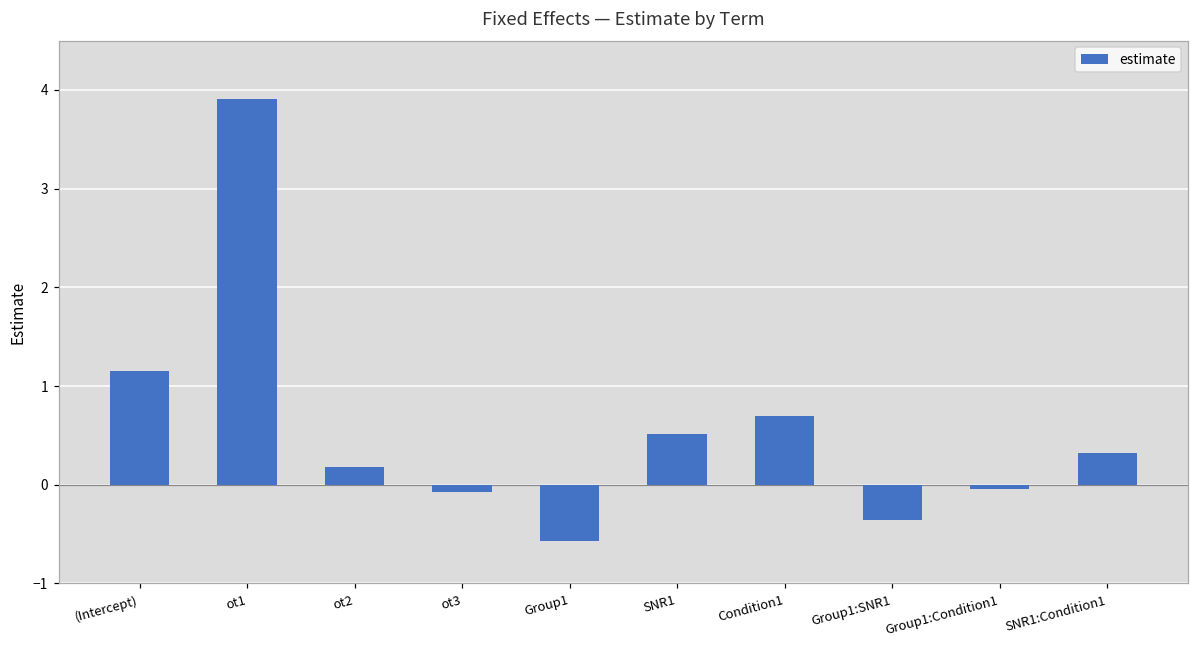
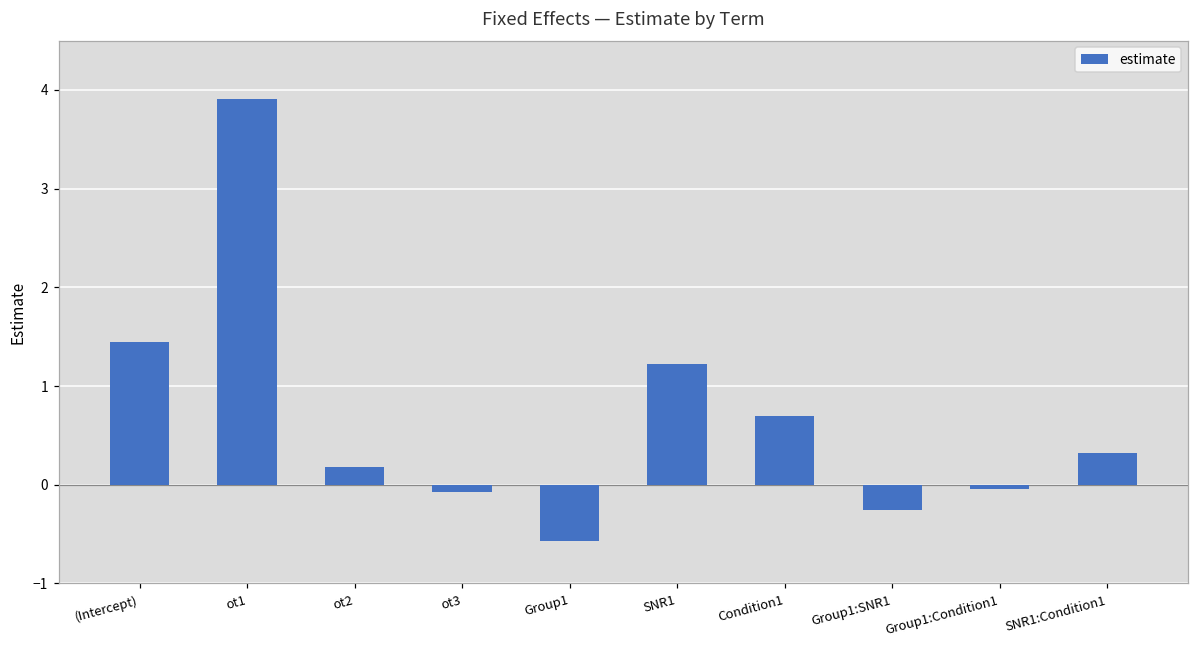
(Intercept): 1.2 -> 1.4
SNR1: 0.5 -> 1.2
Group1:SNR1: -0.4 -> -0.3
